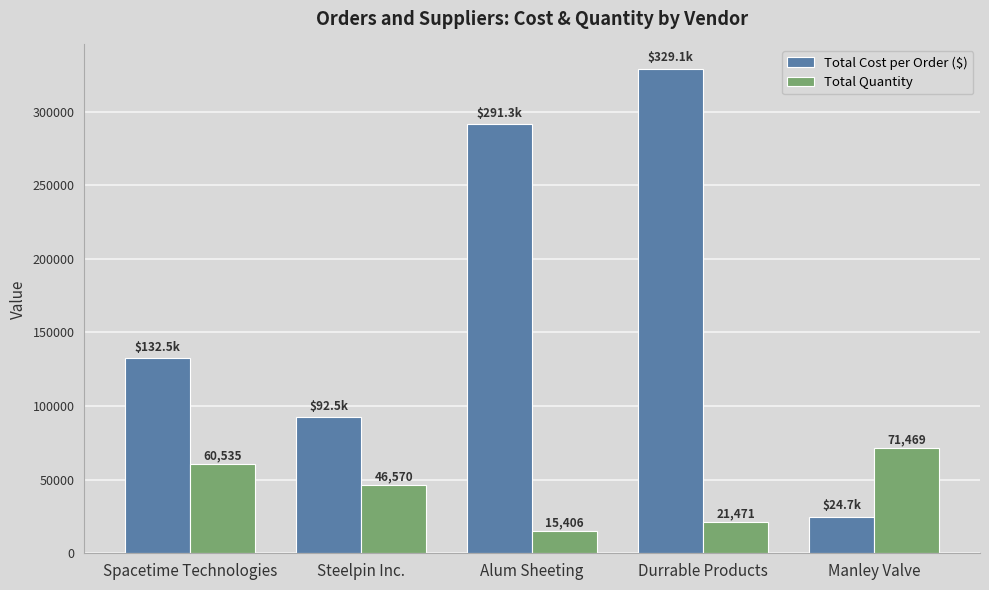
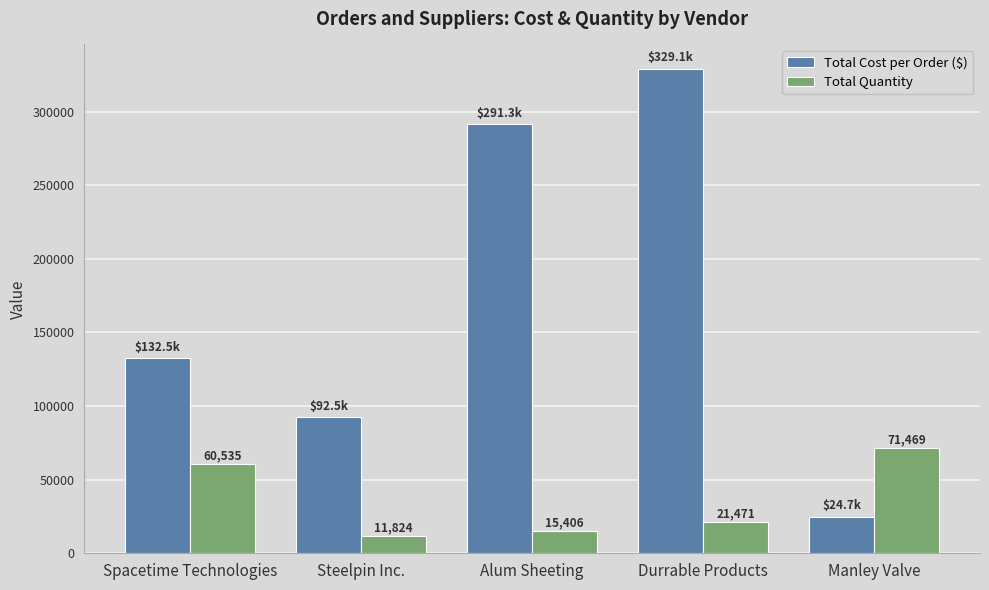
Total Quantity, Steelpin Inc.: 46,570 -> 11,824
